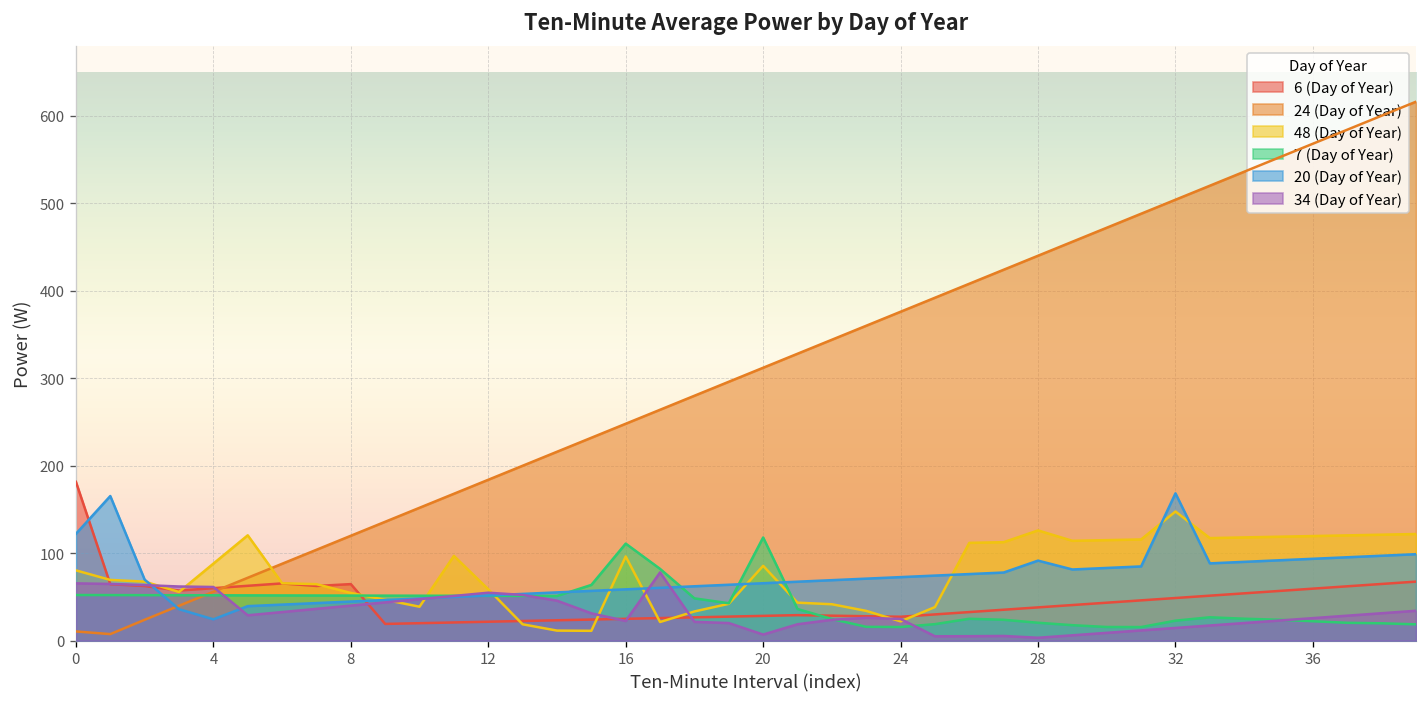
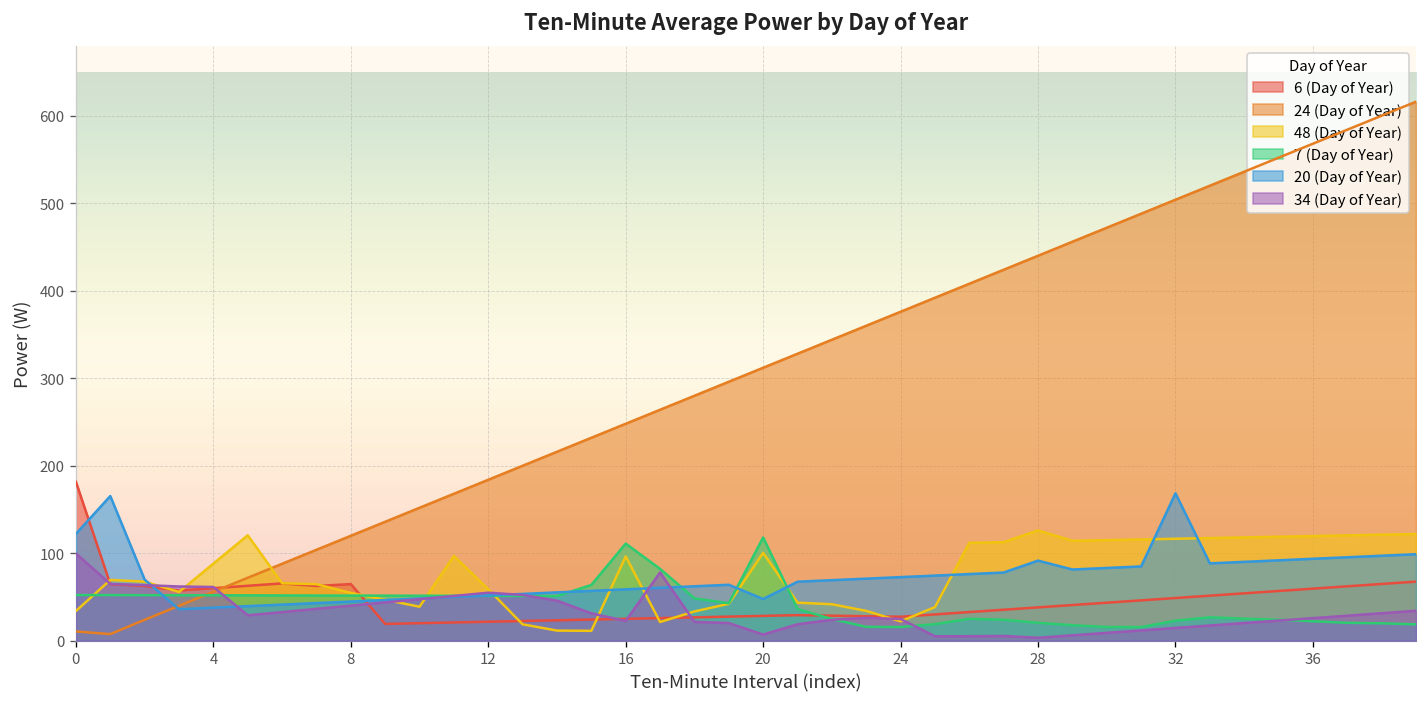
48 (Day of Year), 0: 80 -> 30
34 (Day of Year), 0: 70 -> 100
20 (Day of Year), 4: 20 -> 40
48 (Day of Year), 20: 90 -> 100
20 (Day of Year), 20: 70 -> 50
48 (Day of Year), 32: 150 -> 120
